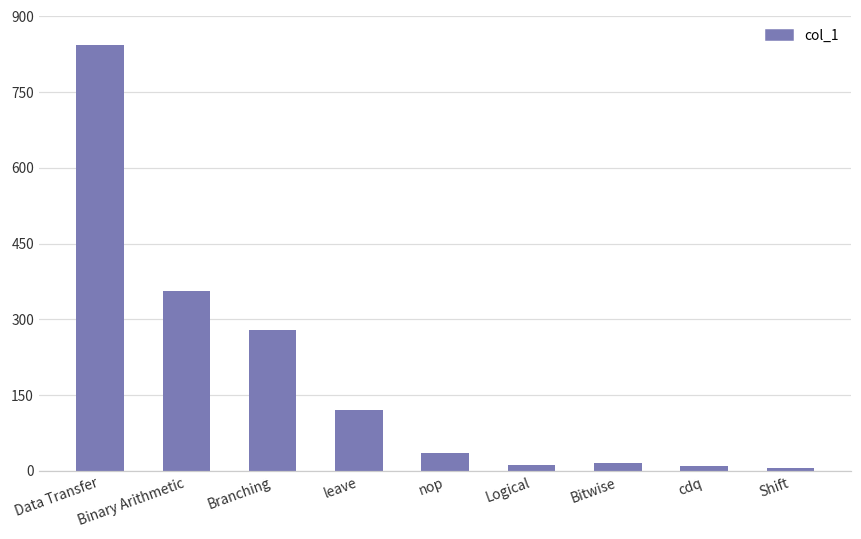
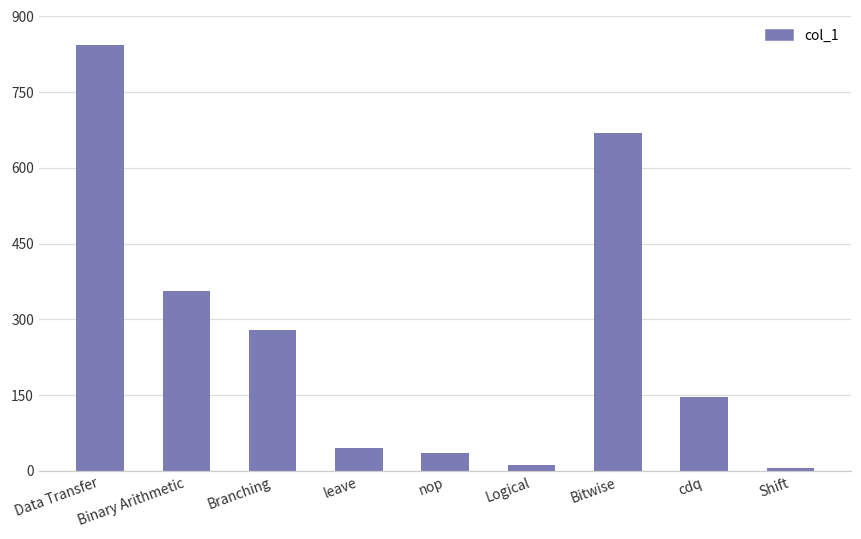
leave: 120 -> 50
Bitwise: 20 -> 670
cdq: 10 -> 150
